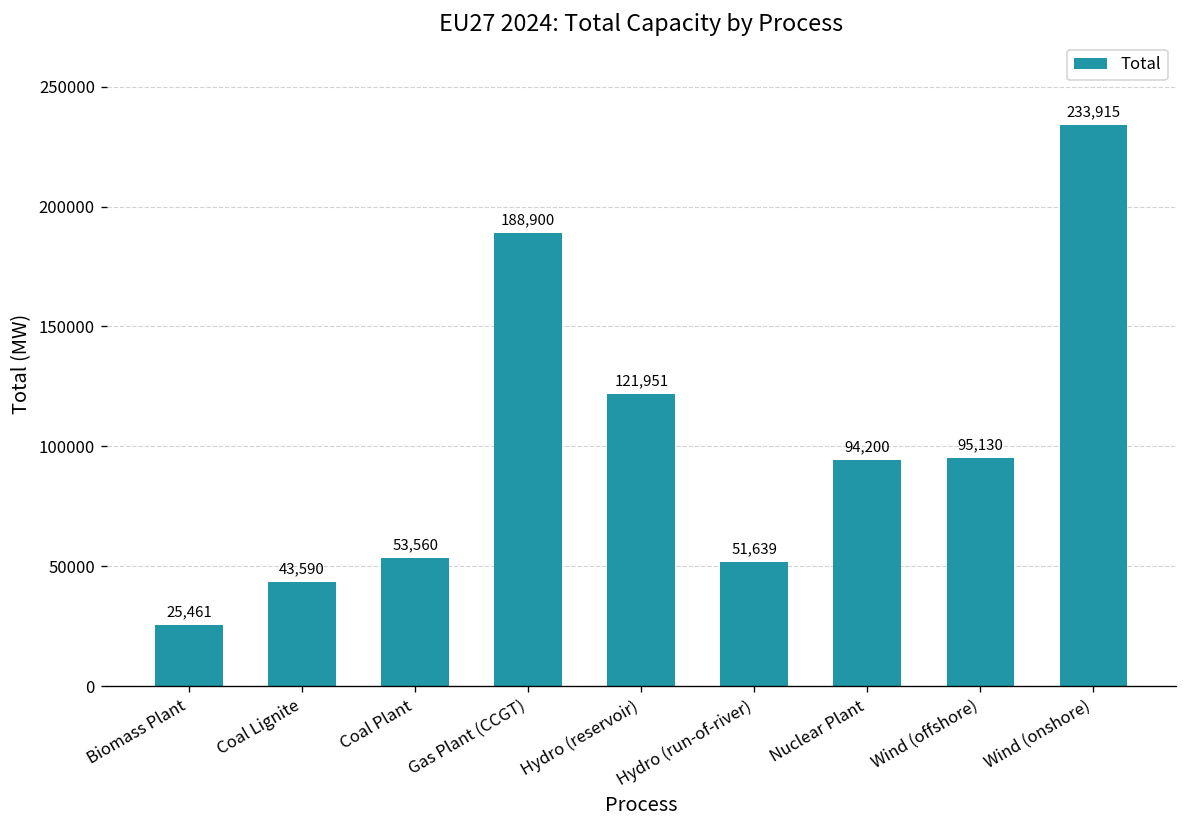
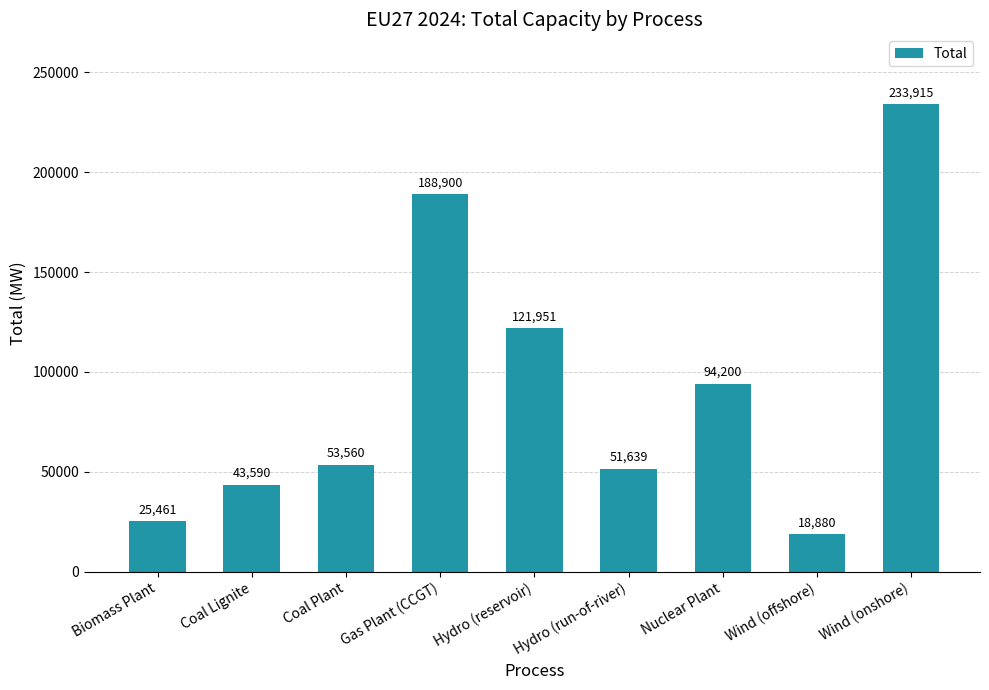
Wind (offshore): 95,130 -> 18,880
